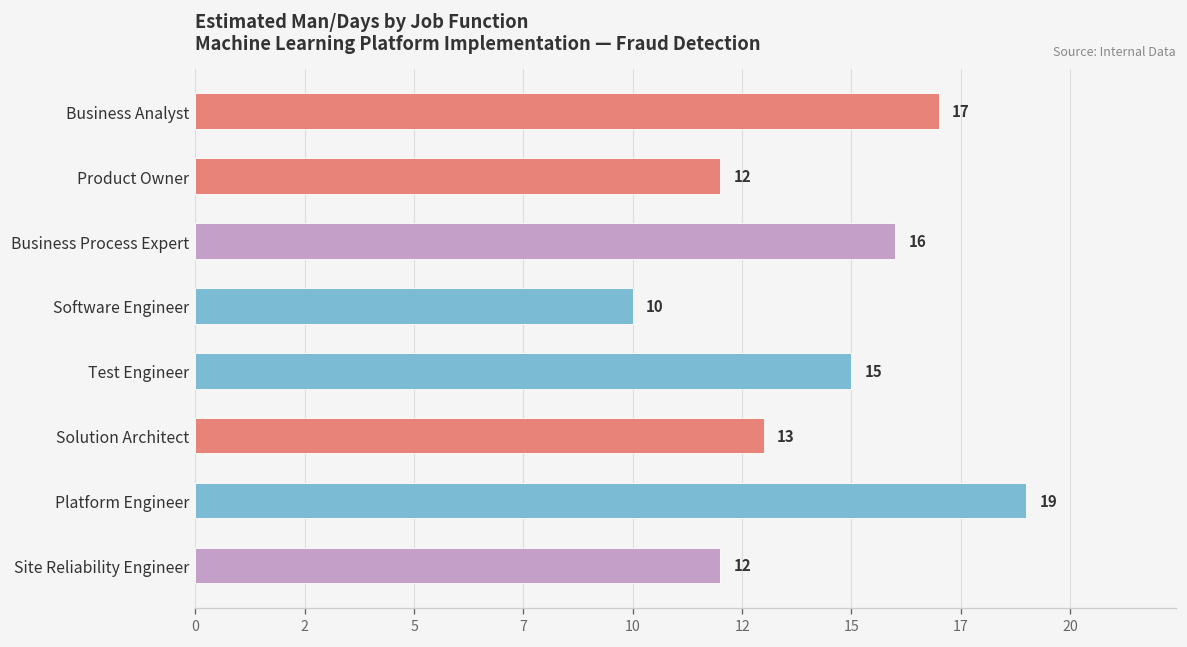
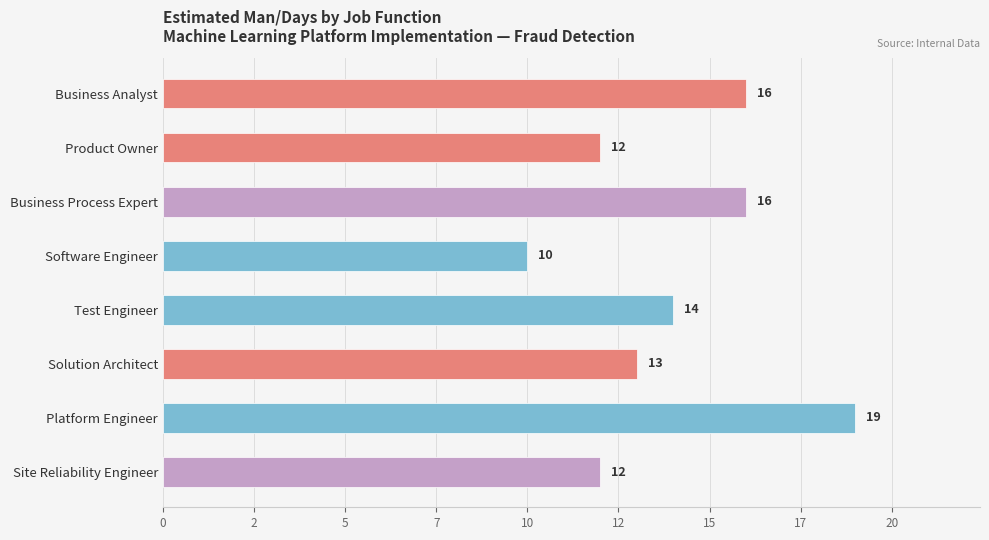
Business Analyst: 17 -> 16
Test Engineer: 15 -> 14
